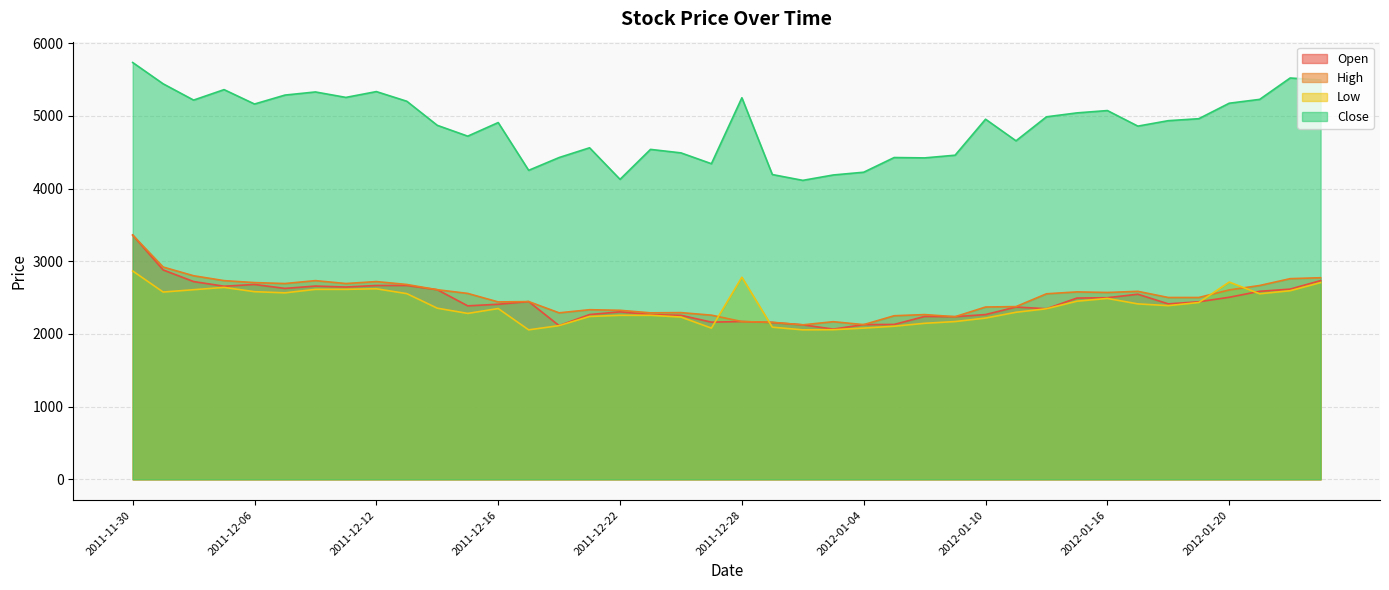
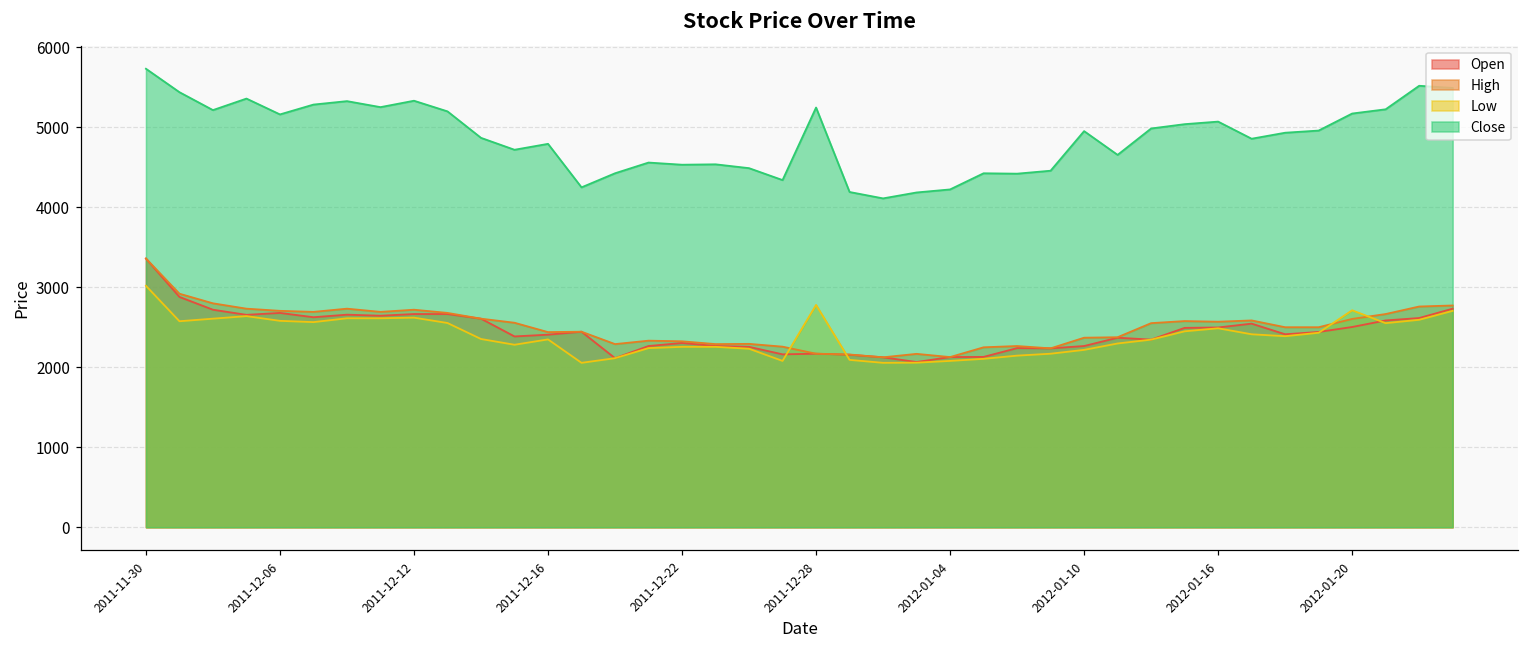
Low, 2011-11-30: 2900 -> 3000
Close, 2011-12-16: 4900 -> 4800
Close, 2011-12-22: 4100 -> 4500
